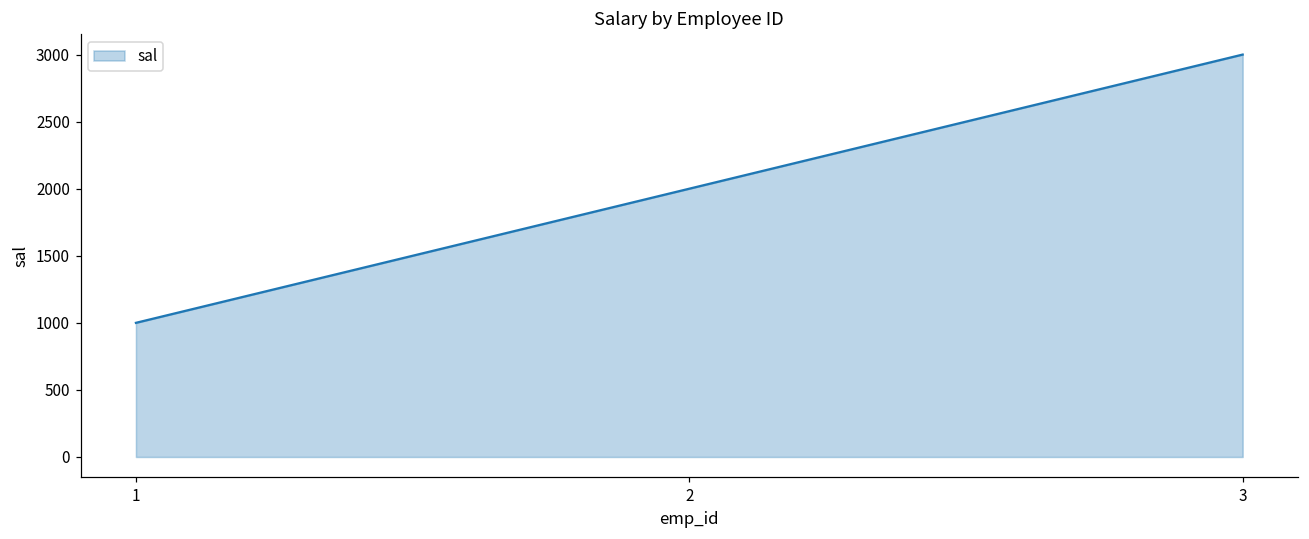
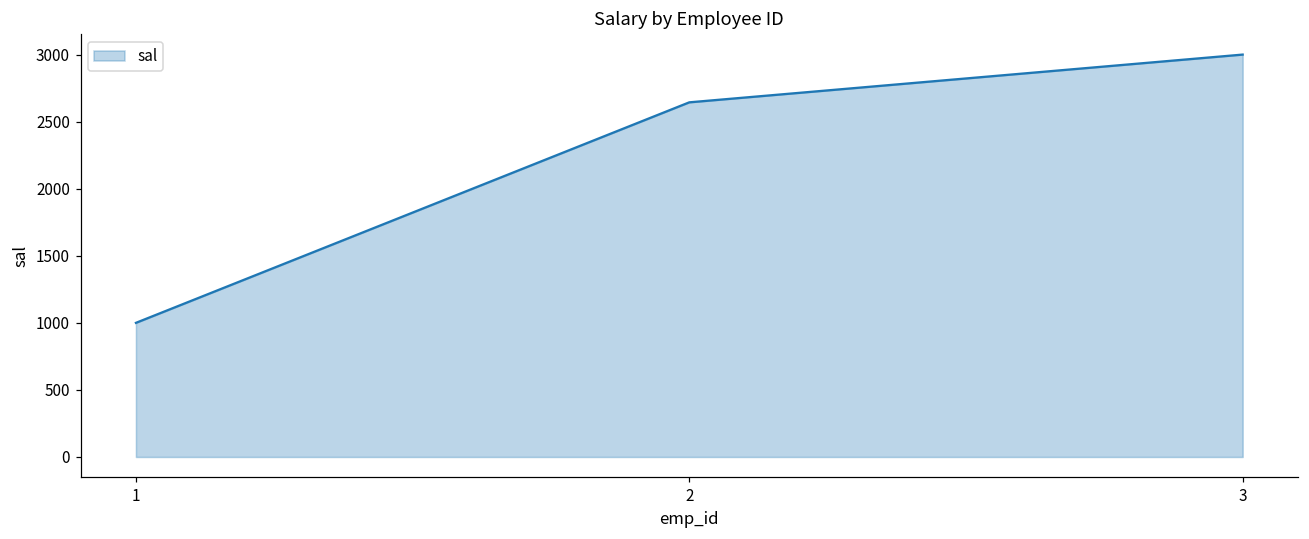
2: 2000 -> 2640
